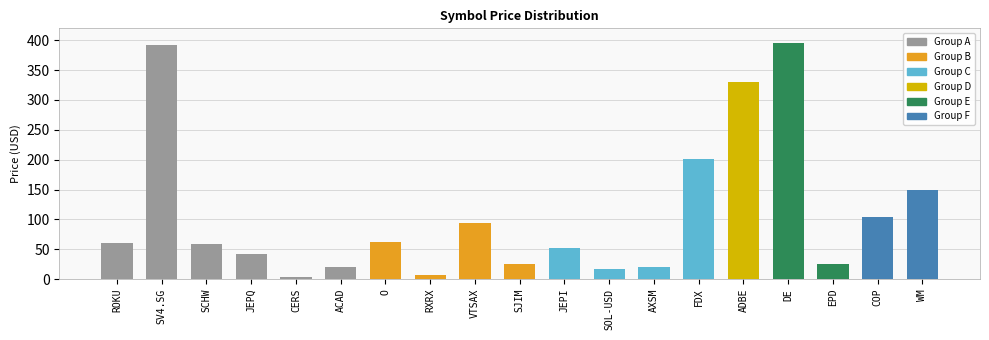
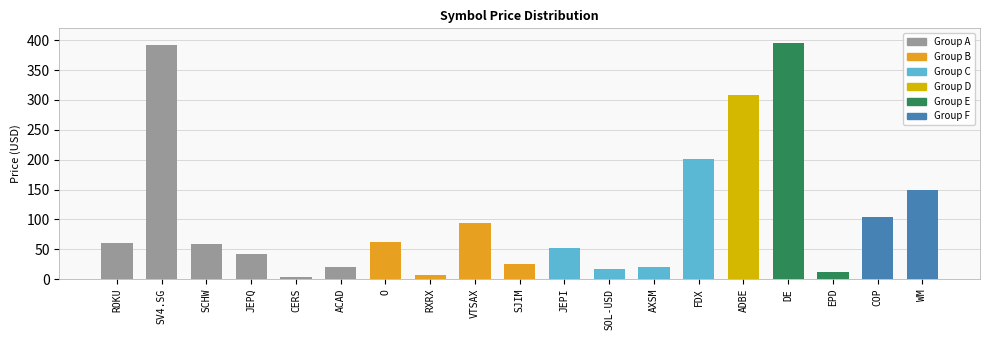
ADBE: 330 -> 310
EPD: 30 -> 10
